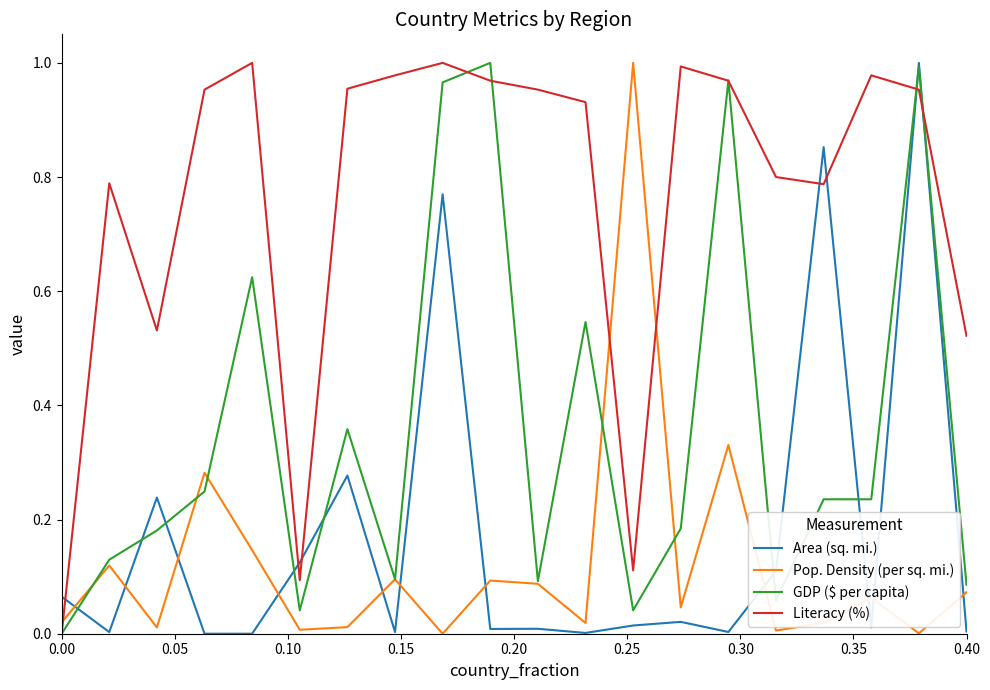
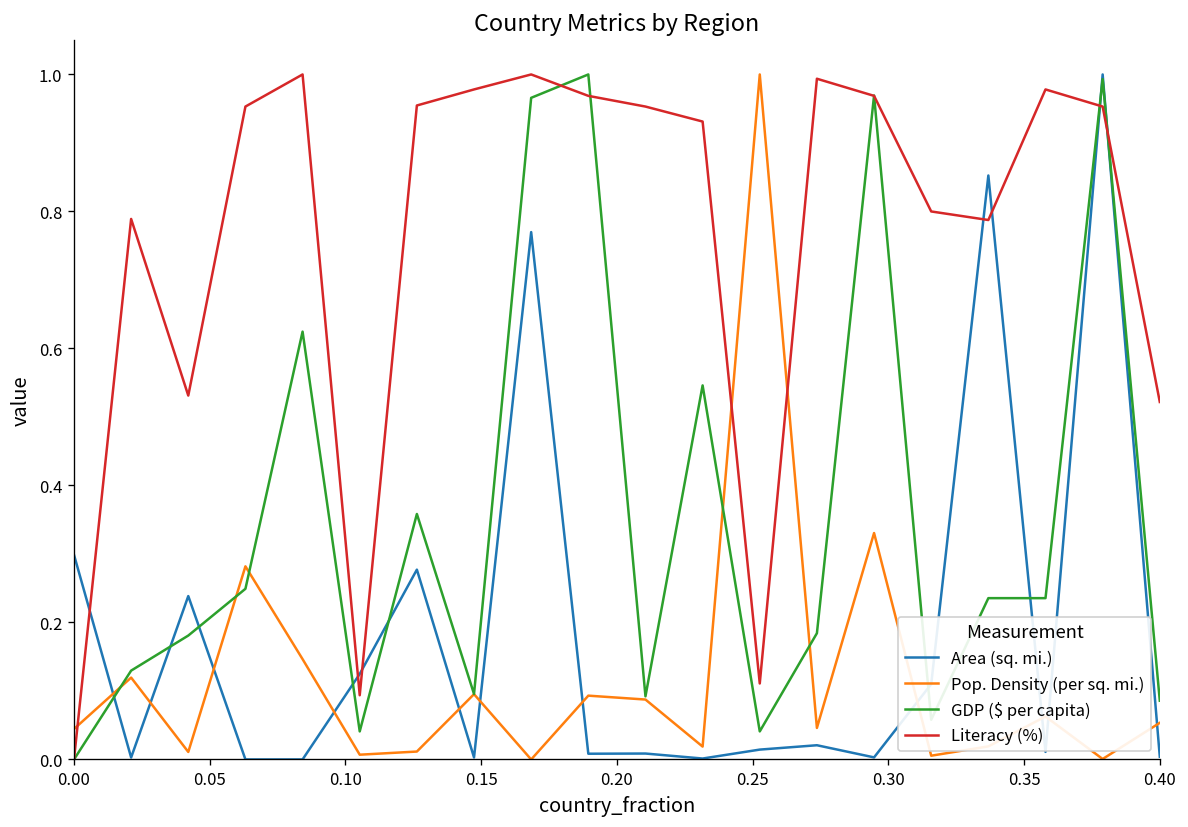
Area (sq. mi.), 0.00: 0.06 -> 0.30
Pop. Density (per sq. mi.), 0.00: 0.02 -> 0.04
Pop. Density (per sq. mi.), 0.40: 0.07 -> 0.05
